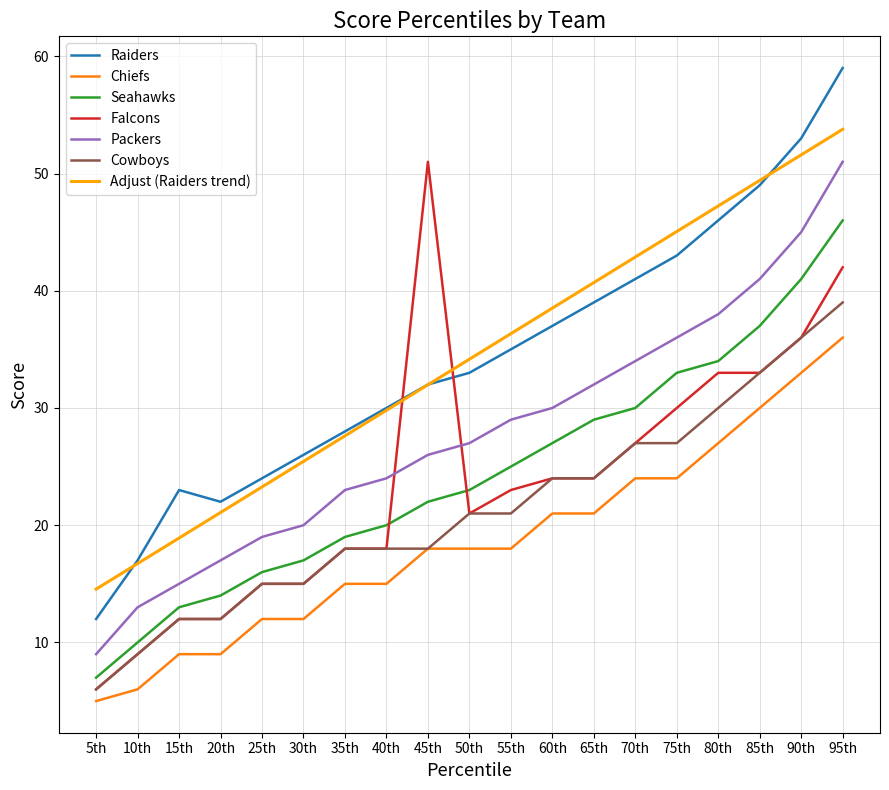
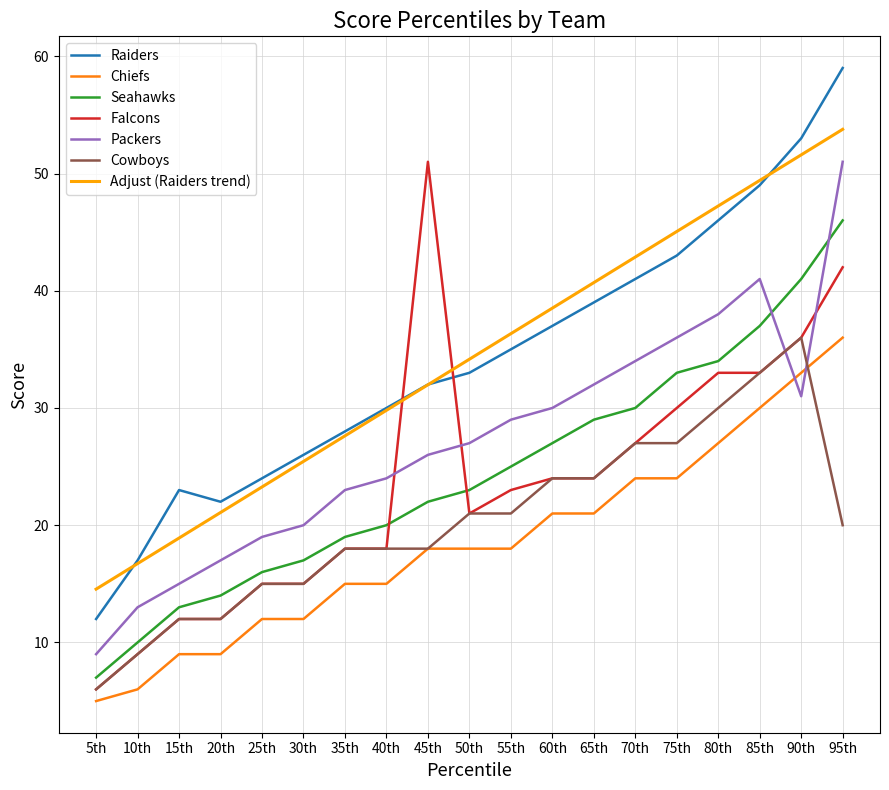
Packers, 90th: 45 -> 31
Cowboys, 95th: 39 -> 20
